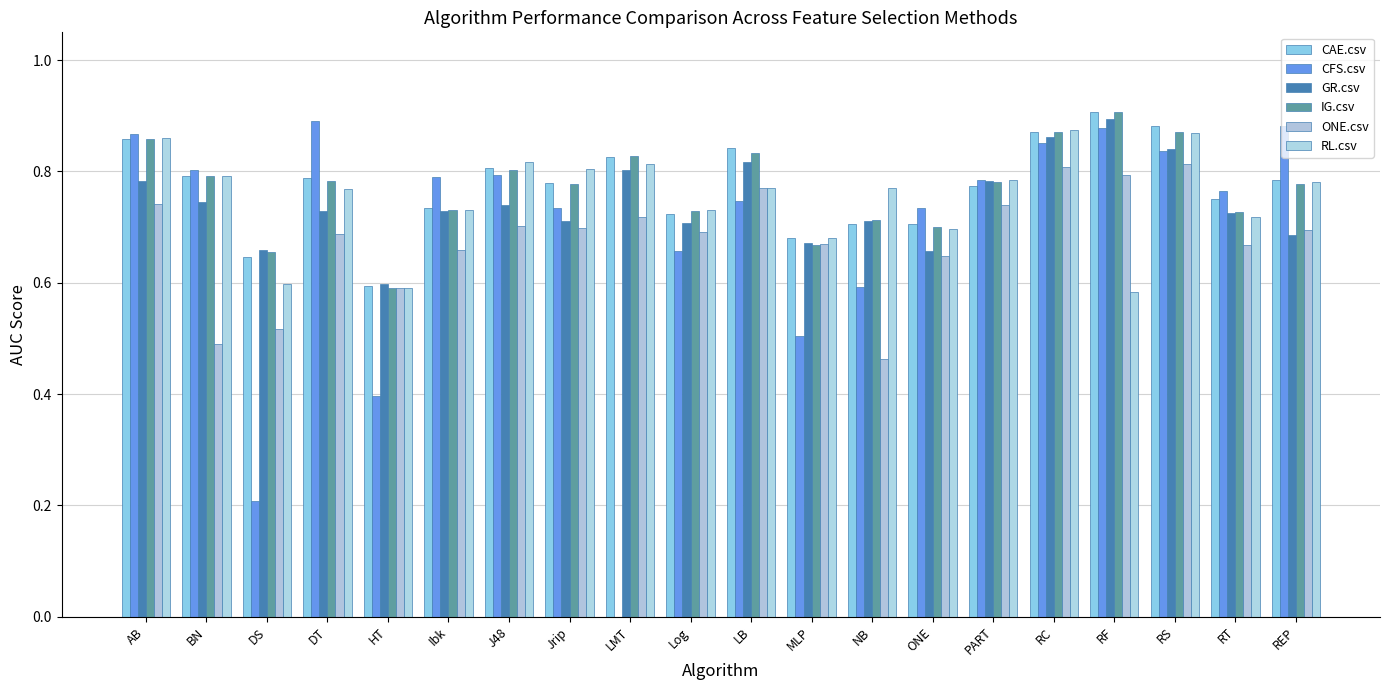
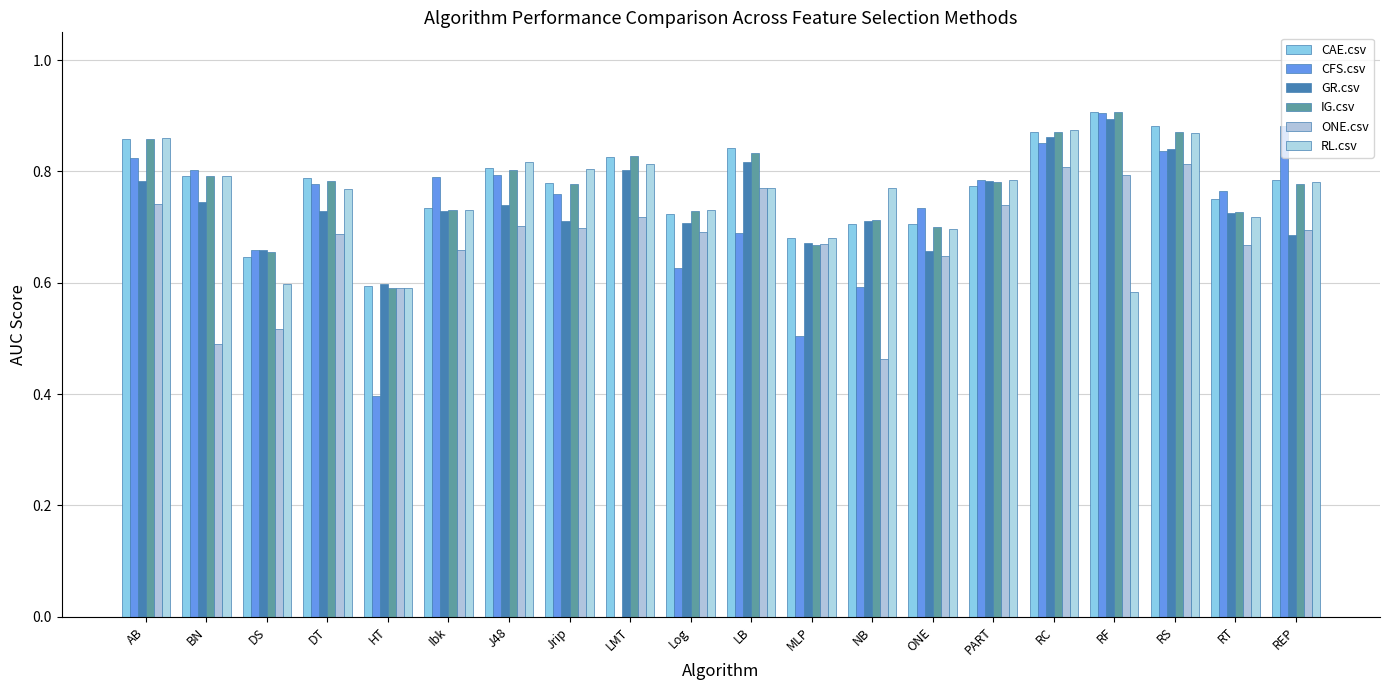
CFS.csv, AB: 0.87 -> 0.82
CFS.csv, DS: 0.21 -> 0.66
CFS.csv, DT: 0.89 -> 0.78
CFS.csv, Jrip: 0.73 -> 0.76
CFS.csv, Log: 0.66 -> 0.63
CFS.csv, LB: 0.75 -> 0.69
CFS.csv, RF: 0.88 -> 0.90
